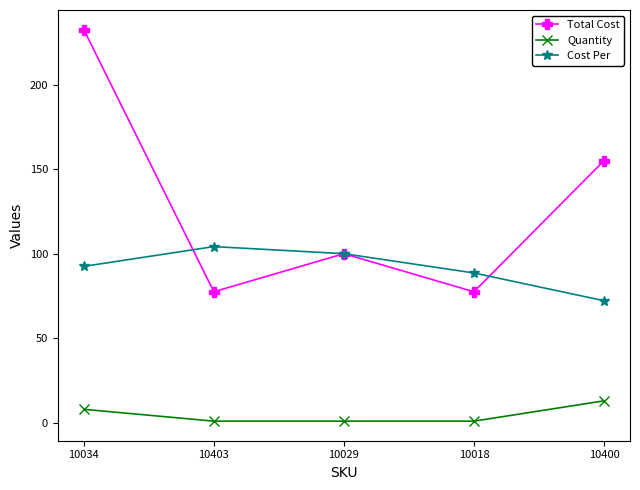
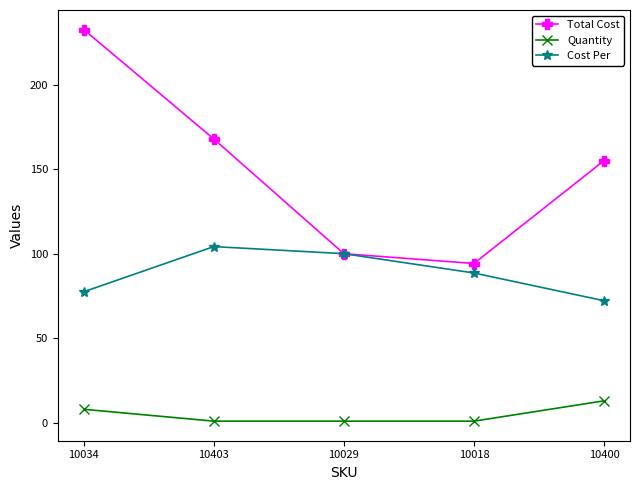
Cost Per, 10034: 93 -> 78
Total Cost, 10403: 78 -> 168
Total Cost, 10018: 78 -> 94
